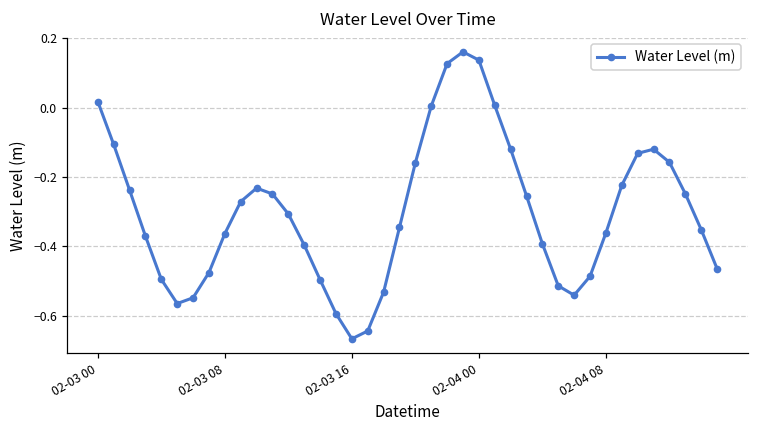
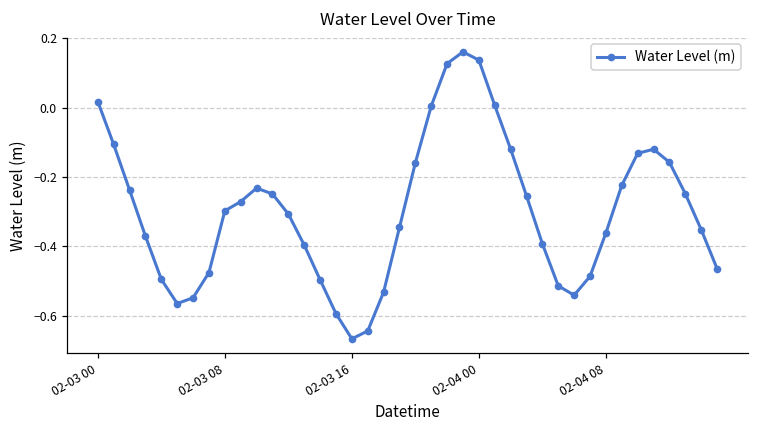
02-03 08: -0.36 -> -0.30
